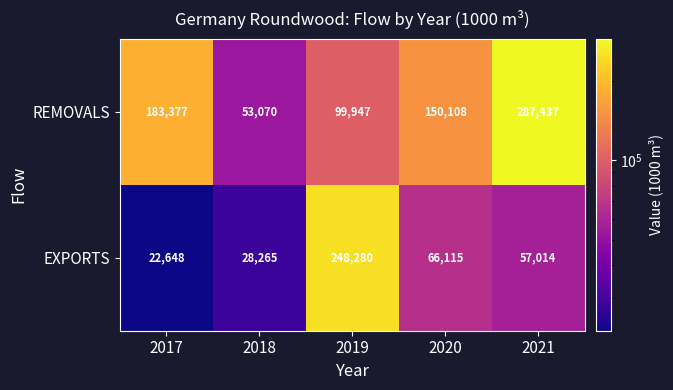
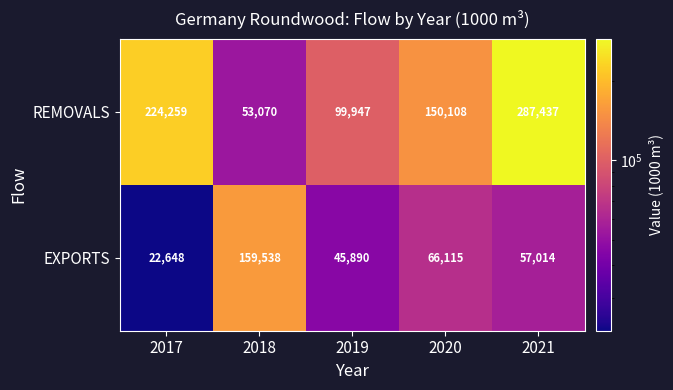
REMOVALS, 2017: 183,377 -> 224,259
EXPORTS, 2018: 28,265 -> 159,538
EXPORTS, 2019: 248,280 -> 45,890
